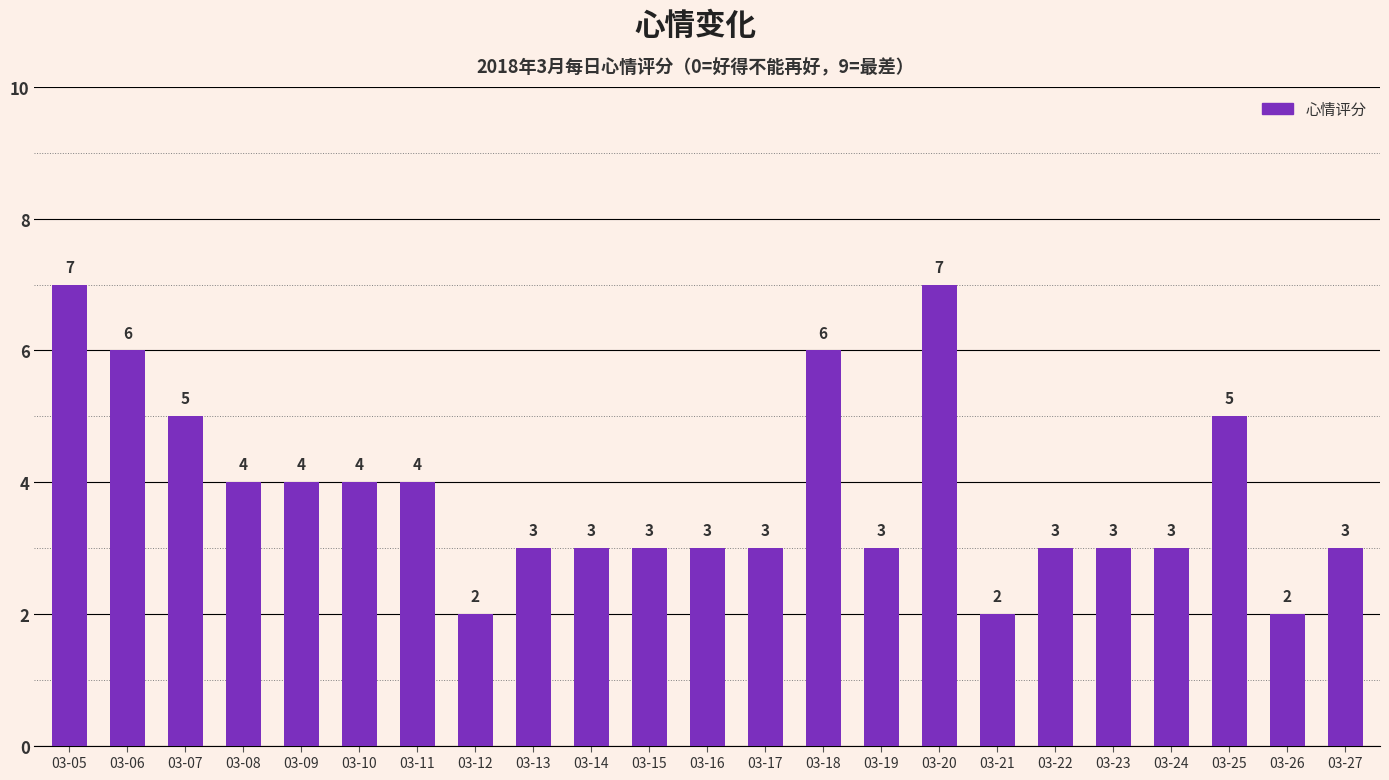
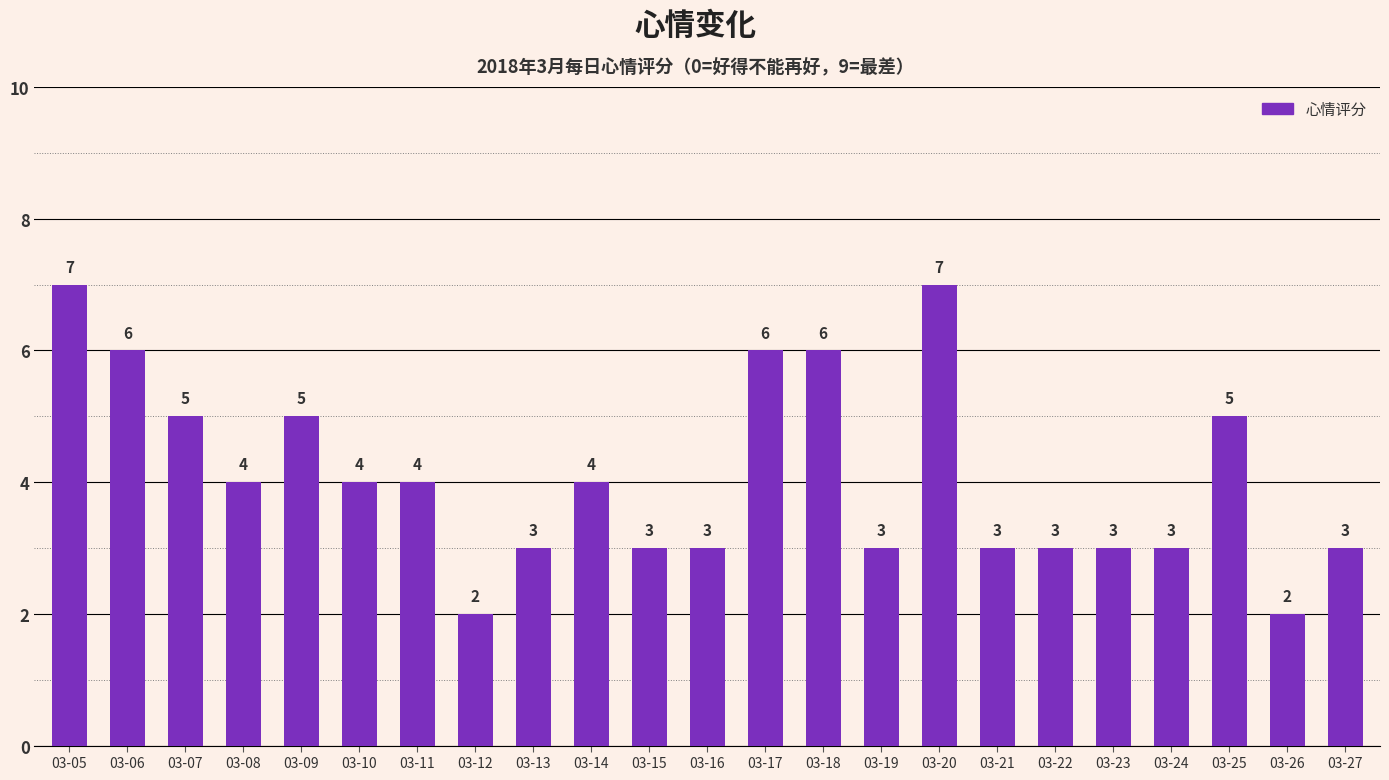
03-09: 4 -> 5
03-14: 3 -> 4
03-17: 3 -> 6
03-21: 2 -> 3
